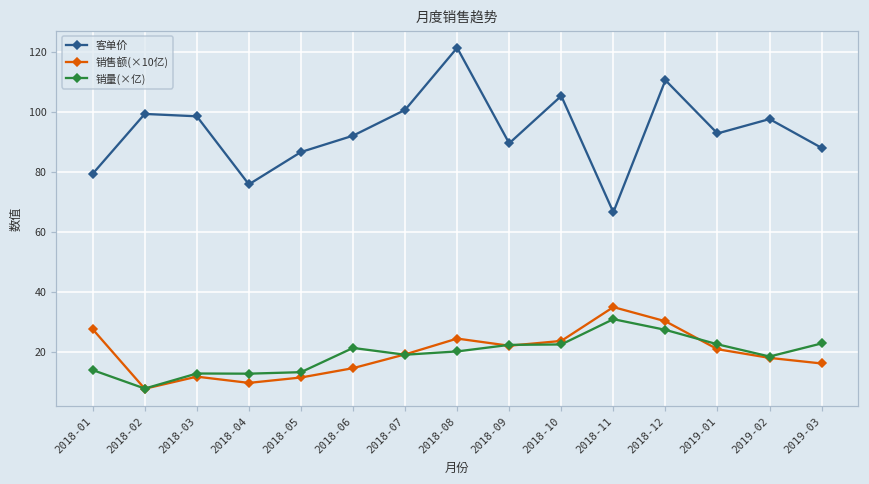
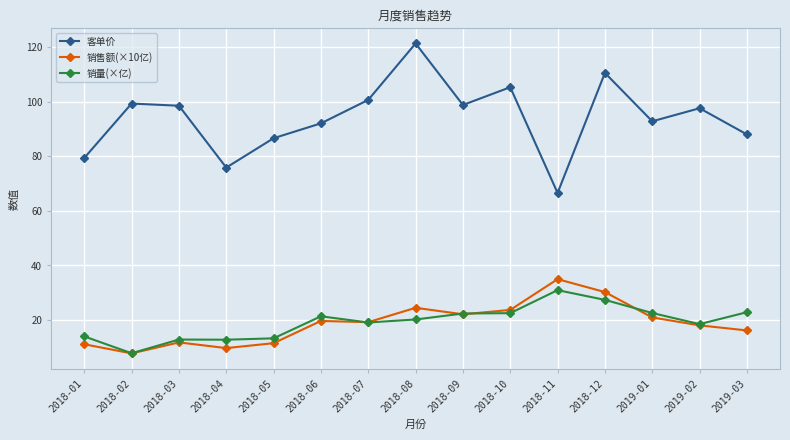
销售额(×10亿), 2018-01: 28 -> 11
销售额(×10亿), 2018-06: 15 -> 20
客单价, 2018-09: 89 -> 99
